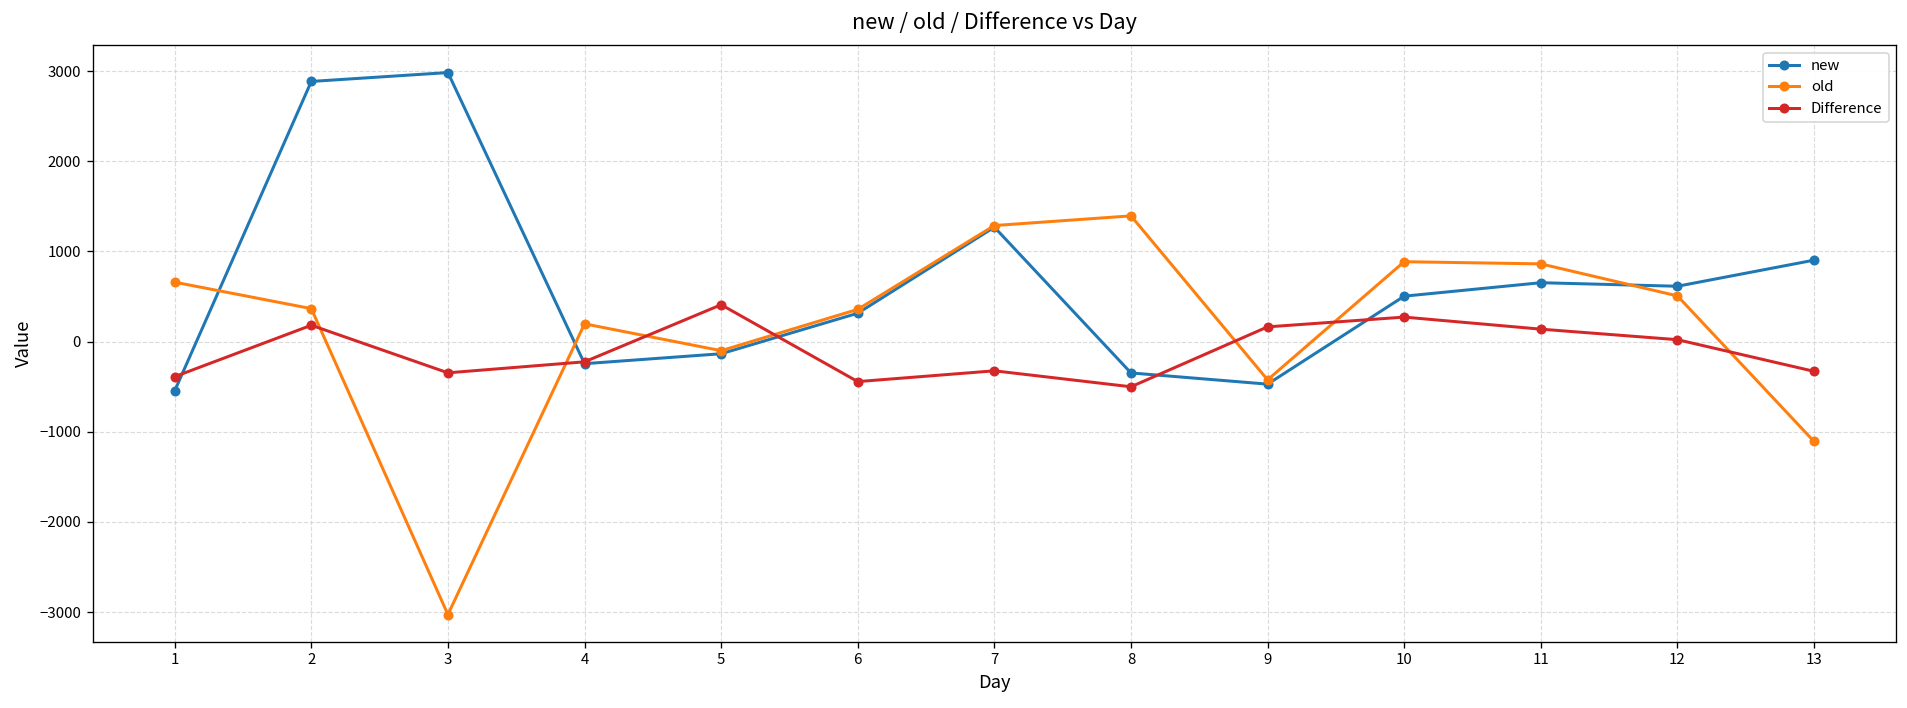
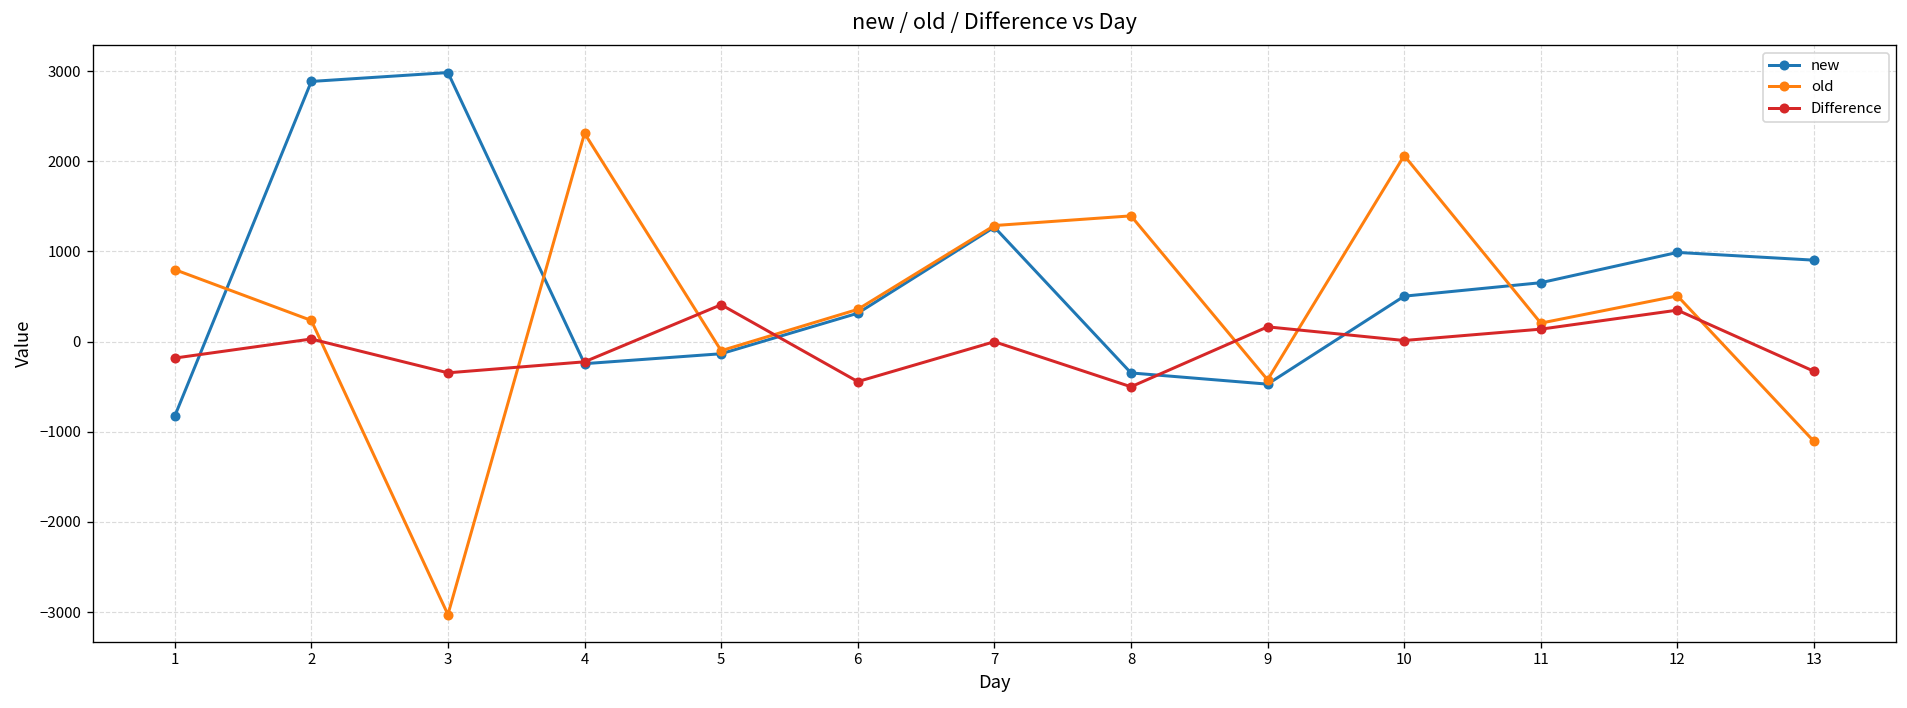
new, 1: -500 -> -800
old, 1: 700 -> 800
Difference, 1: -400 -> -200
old, 2: 400 -> 200
Difference, 2: 200 -> 0
old, 4: 200 -> 2300
Difference, 7: -300 -> 0
old, 10: 900 -> 2100
Difference, 10: 300 -> 0
old, 11: 900 -> 200
new, 12: 600 -> 1000
Difference, 12: 0 -> 300
